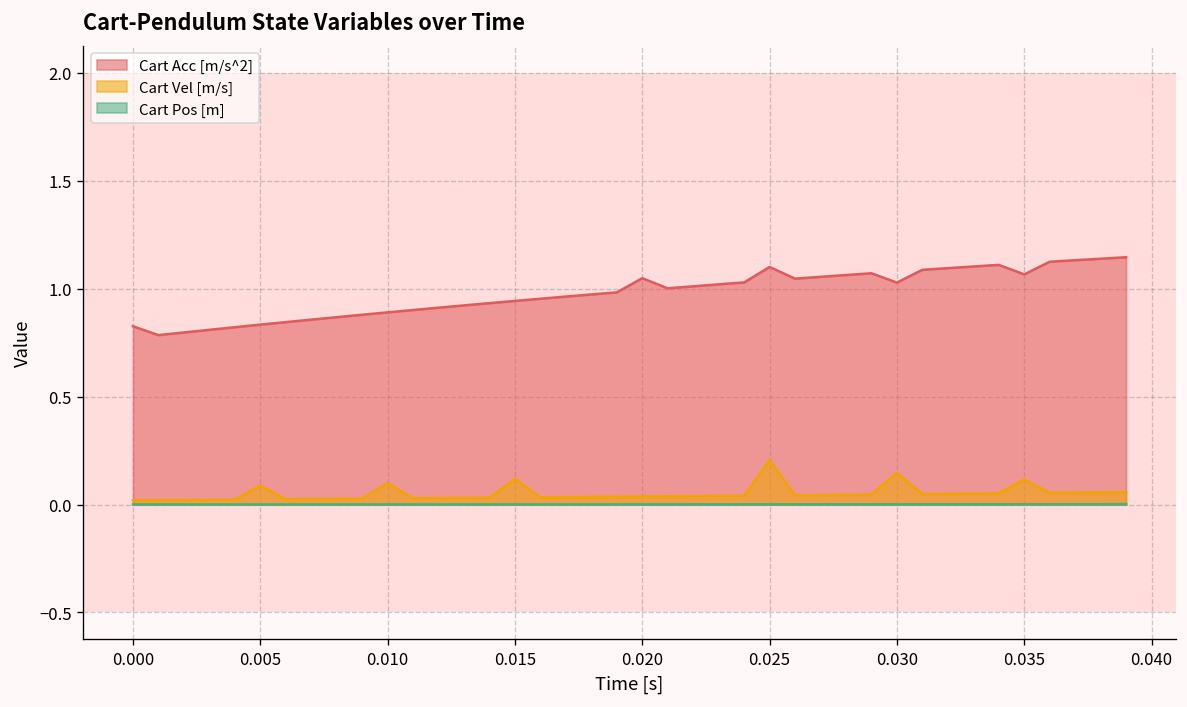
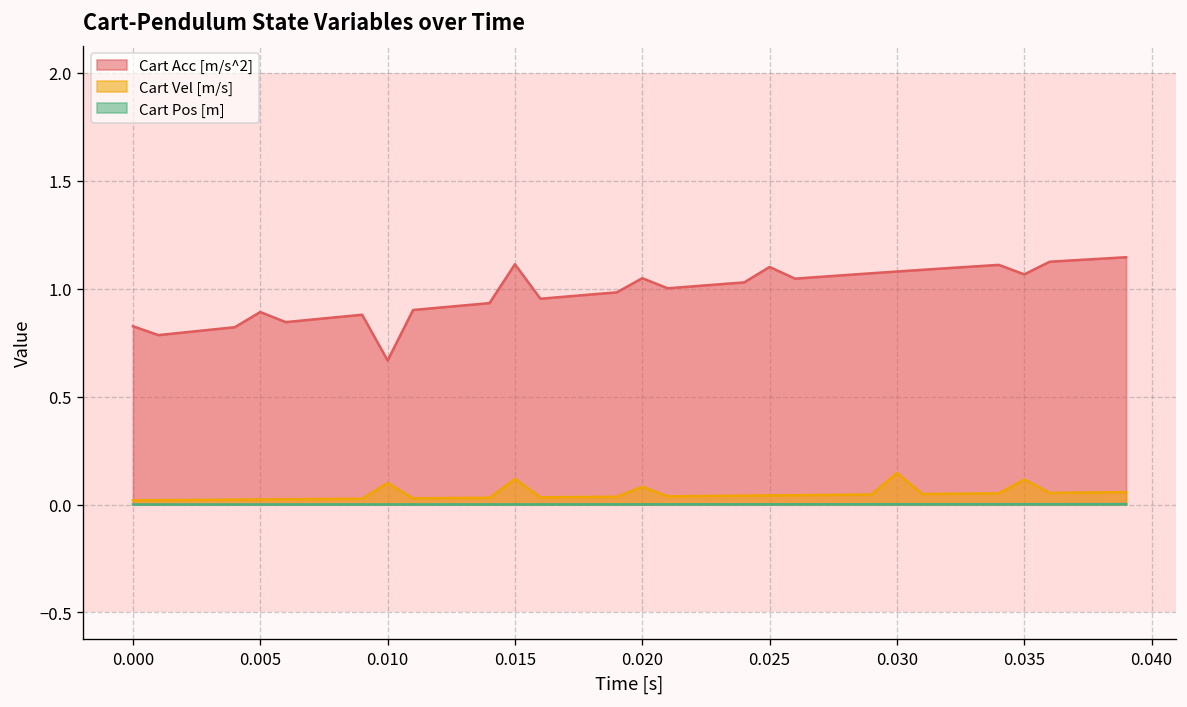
Cart Acc [m/s^2], 0.005: 0.83 -> 0.89
Cart Vel [m/s], 0.005: 0.09 -> 0.02
Cart Acc [m/s^2], 0.010: 0.89 -> 0.67
Cart Acc [m/s^2], 0.015: 0.94 -> 1.11
Cart Vel [m/s], 0.020: 0.04 -> 0.08
Cart Vel [m/s], 0.025: 0.21 -> 0.04
Cart Acc [m/s^2], 0.030: 1.03 -> 1.08
